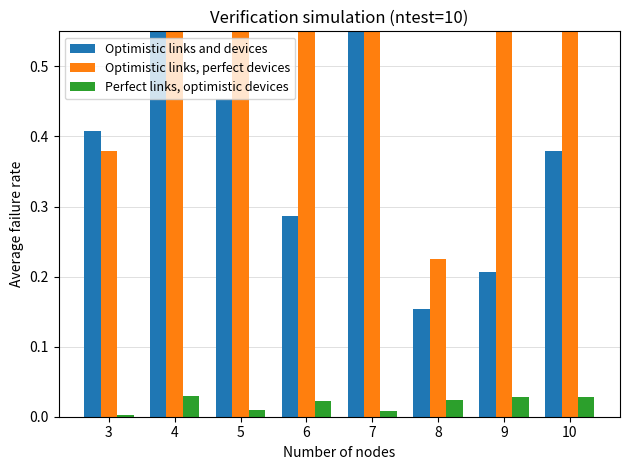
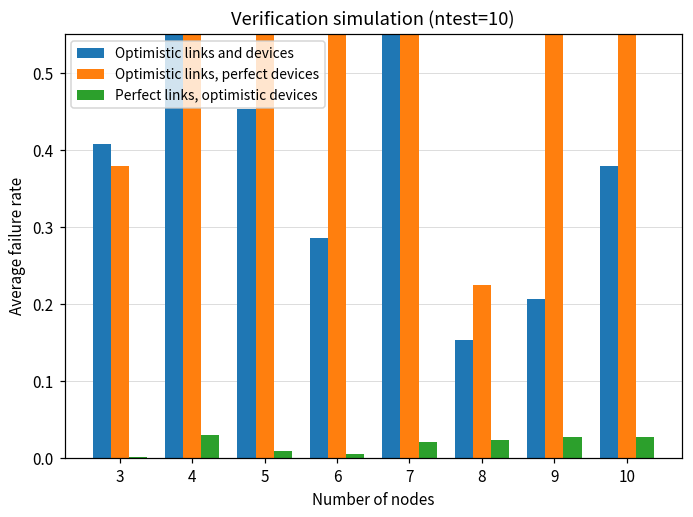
Perfect links, optimistic devices, 6: 0.02 -> 0.01
Perfect links, optimistic devices, 7: 0.01 -> 0.02
